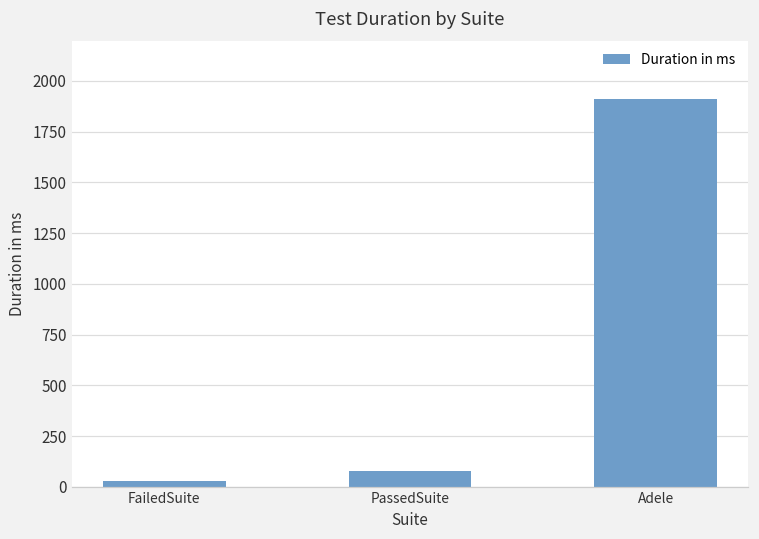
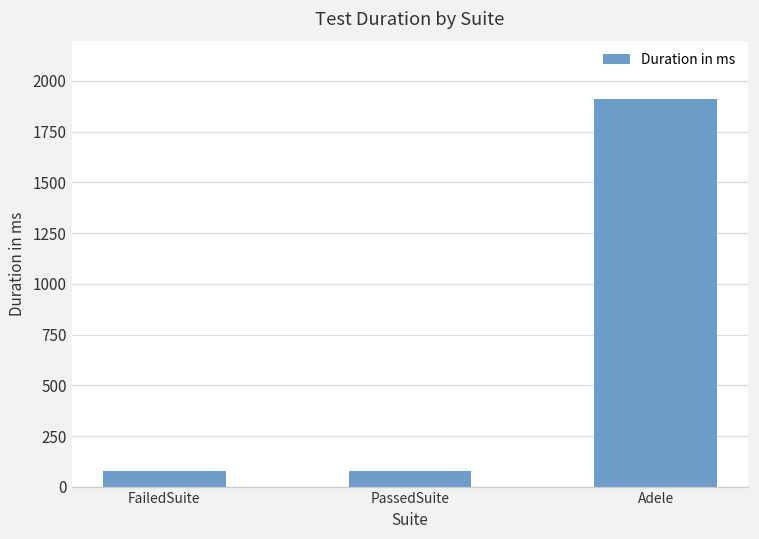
FailedSuite: 30 -> 80
